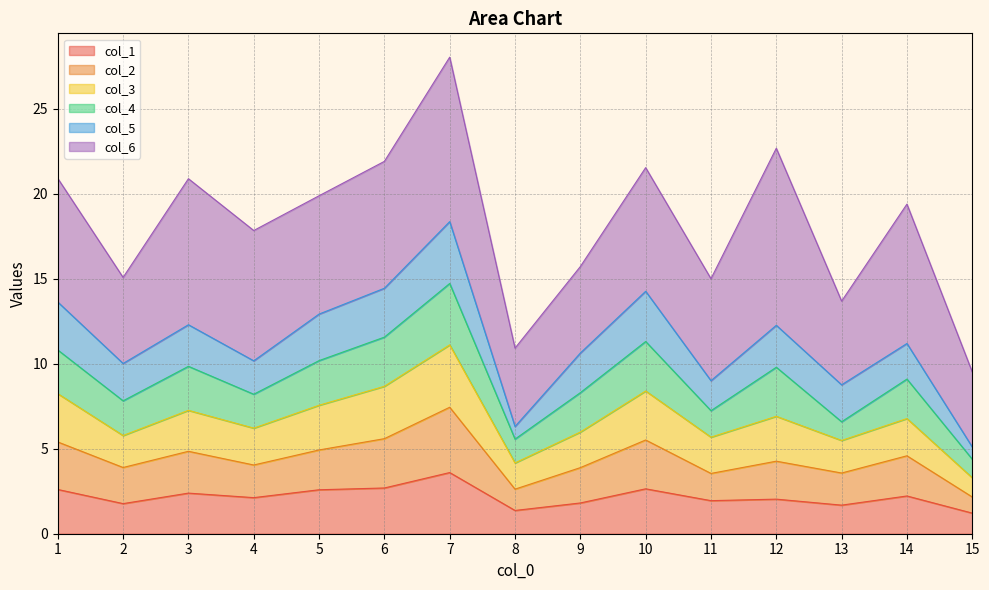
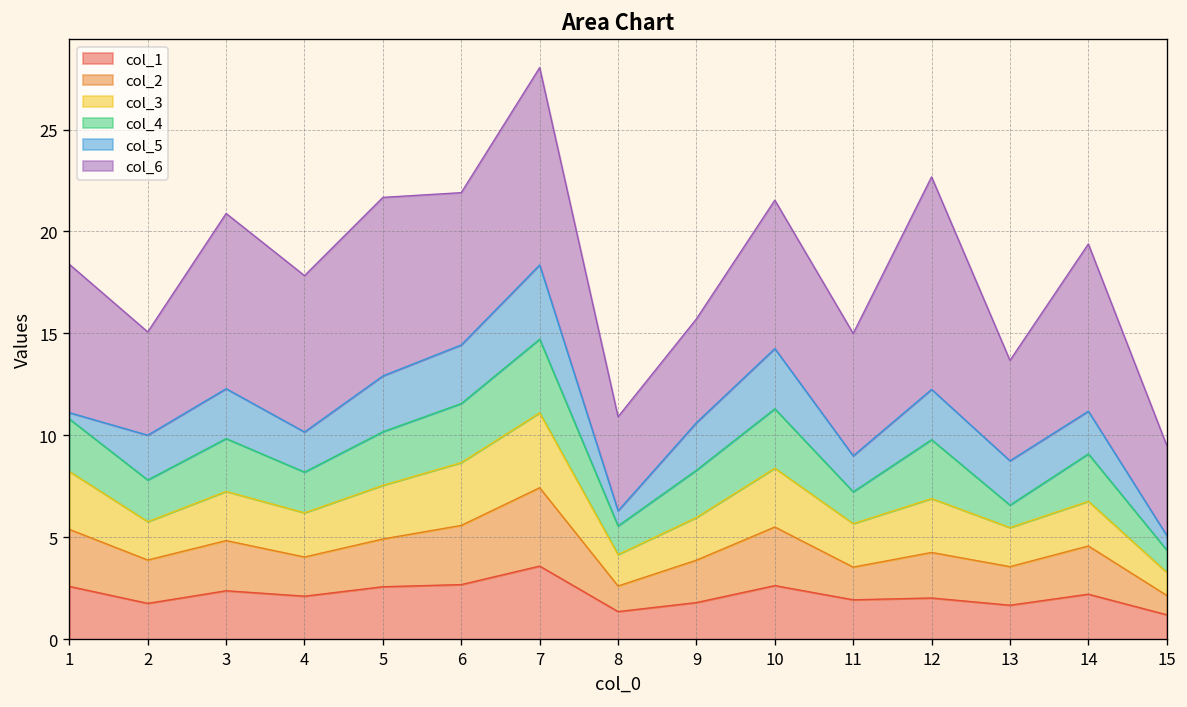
col_5, 1: 2.8 -> 0.3
col_6, 5: 7.0 -> 8.8
